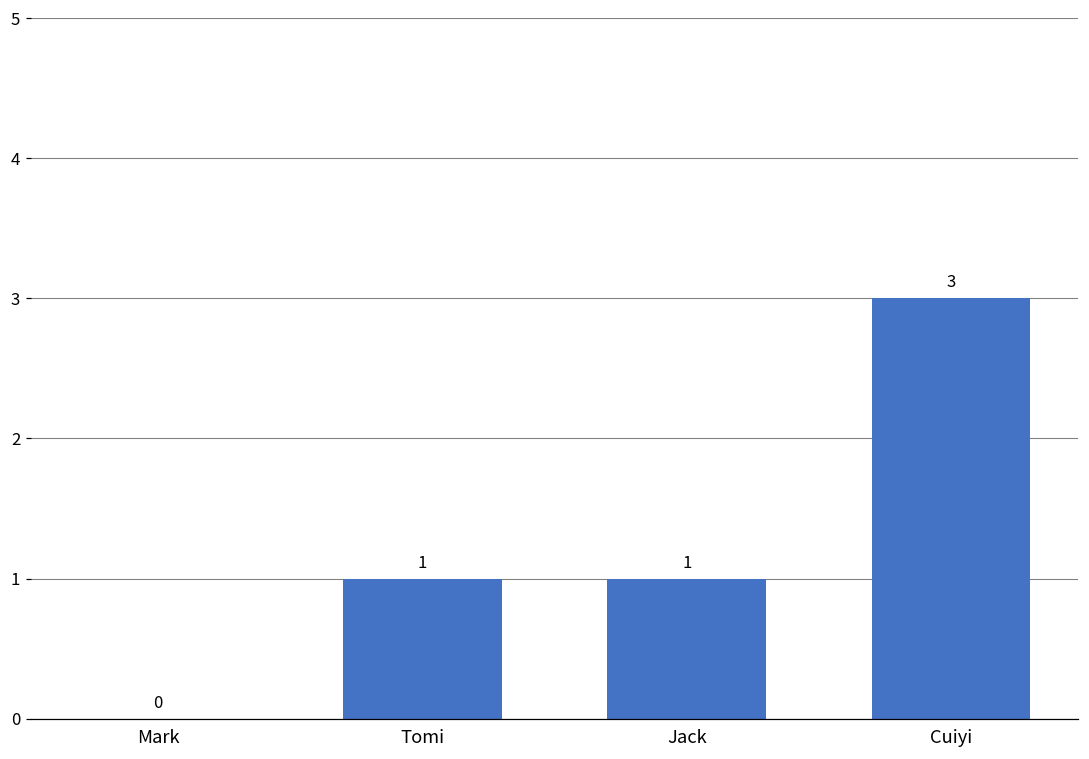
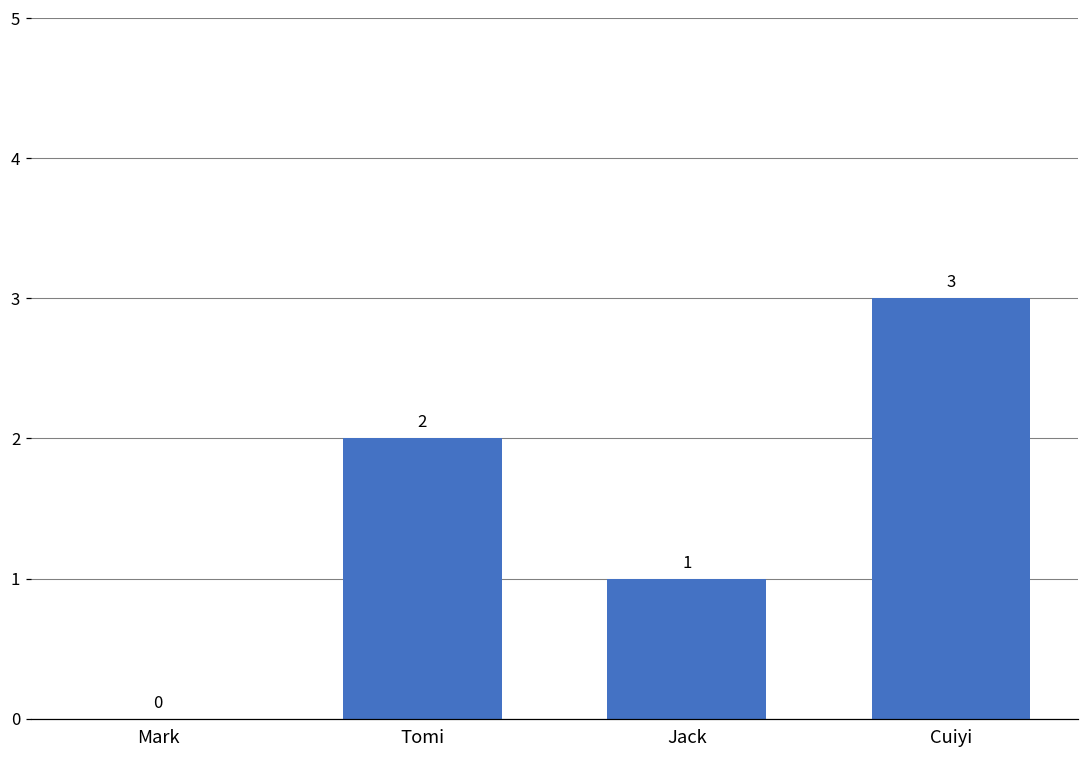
Tomi: 1 -> 2
